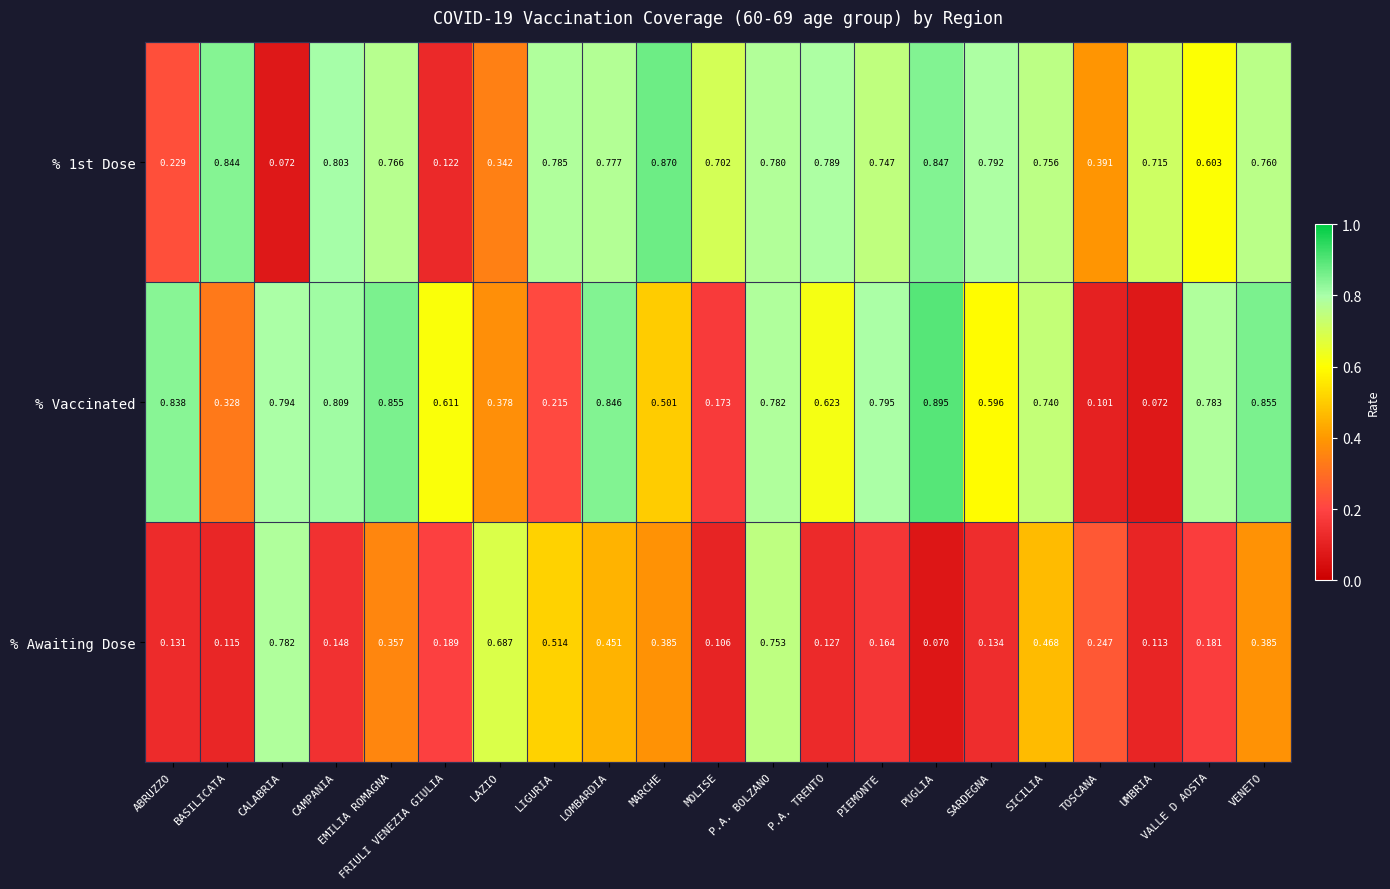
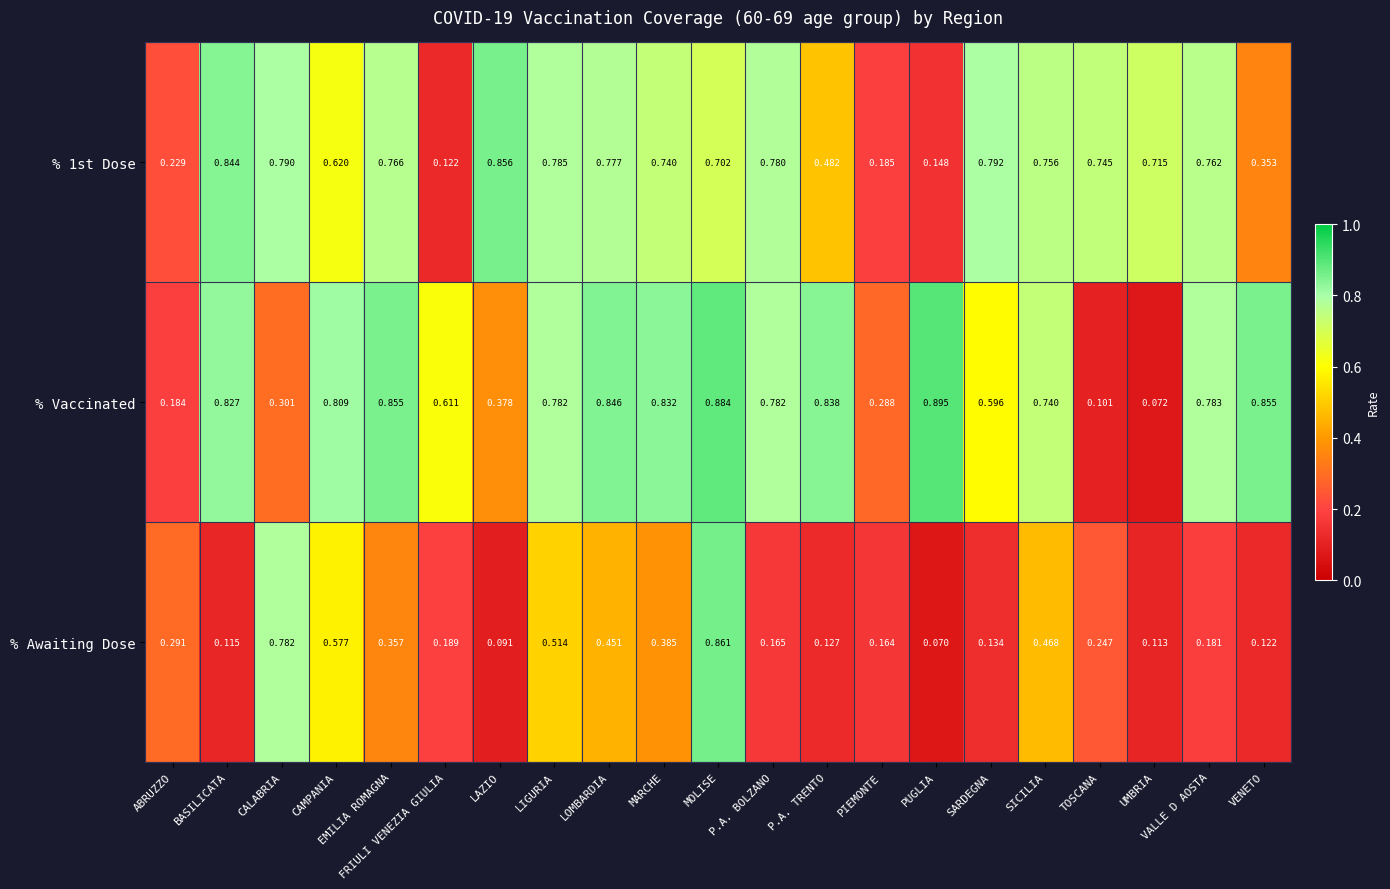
% 1st Dose, CALABRIA: 0.072 -> 0.790
% 1st Dose, CAMPANIA: 0.803 -> 0.620
% 1st Dose, LAZIO: 0.342 -> 0.856
% 1st Dose, MARCHE: 0.870 -> 0.740
% 1st Dose, P.A. TRENTO: 0.789 -> 0.482
% 1st Dose, PIEMONTE: 0.747 -> 0.185
% 1st Dose, PUGLIA: 0.847 -> 0.148
% 1st Dose, TOSCANA: 0.391 -> 0.745
% 1st Dose, VALLE D AOSTA: 0.603 -> 0.762
% 1st Dose, VENETO: 0.760 -> 0.353
% Vaccinated, ABRUZZO: 0.838 -> 0.184
% Vaccinated, BASILICATA: 0.328 -> 0.827
% Vaccinated, CALABRIA: 0.794 -> 0.301
% Vaccinated, LIGURIA: 0.215 -> 0.782
% Vaccinated, MARCHE: 0.501 -> 0.832
% Vaccinated, MOLISE: 0.173 -> 0.884
% Vaccinated, P.A. TRENTO: 0.623 -> 0.838
% Vaccinated, PIEMONTE: 0.795 -> 0.288
% Awaiting Dose, ABRUZZO: 0.131 -> 0.291
% Awaiting Dose, CAMPANIA: 0.148 -> 0.577
% Awaiting Dose, LAZIO: 0.687 -> 0.091
% Awaiting Dose, MOLISE: 0.106 -> 0.861
% Awaiting Dose, P.A. BOLZANO: 0.753 -> 0.165
% Awaiting Dose, VENETO: 0.385 -> 0.122
